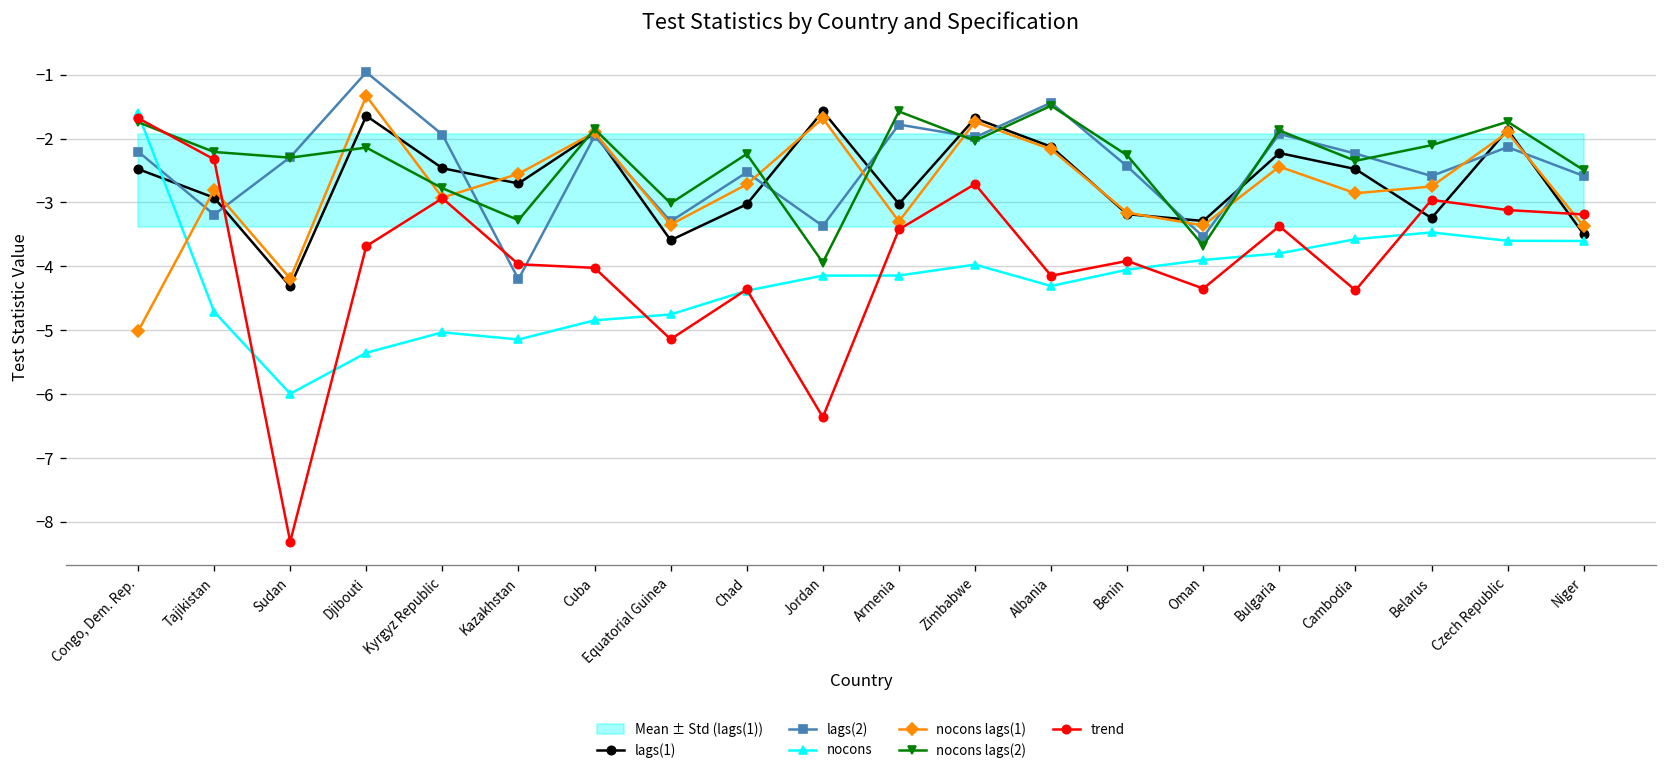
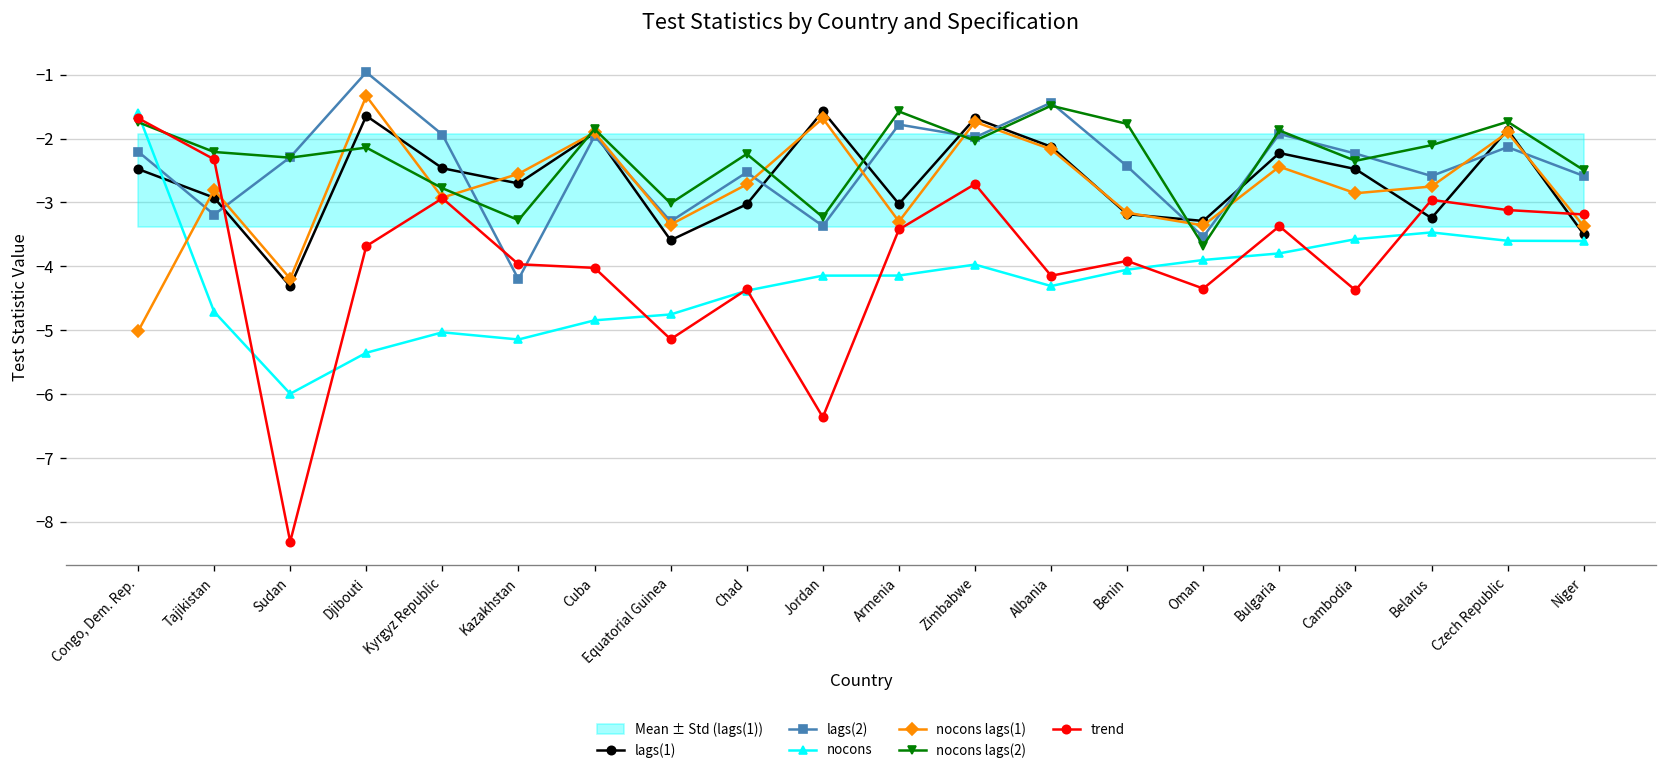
nocons lags(2), Jordan: -3.9 -> -3.2
nocons lags(2), Benin: -2.3 -> -1.8
